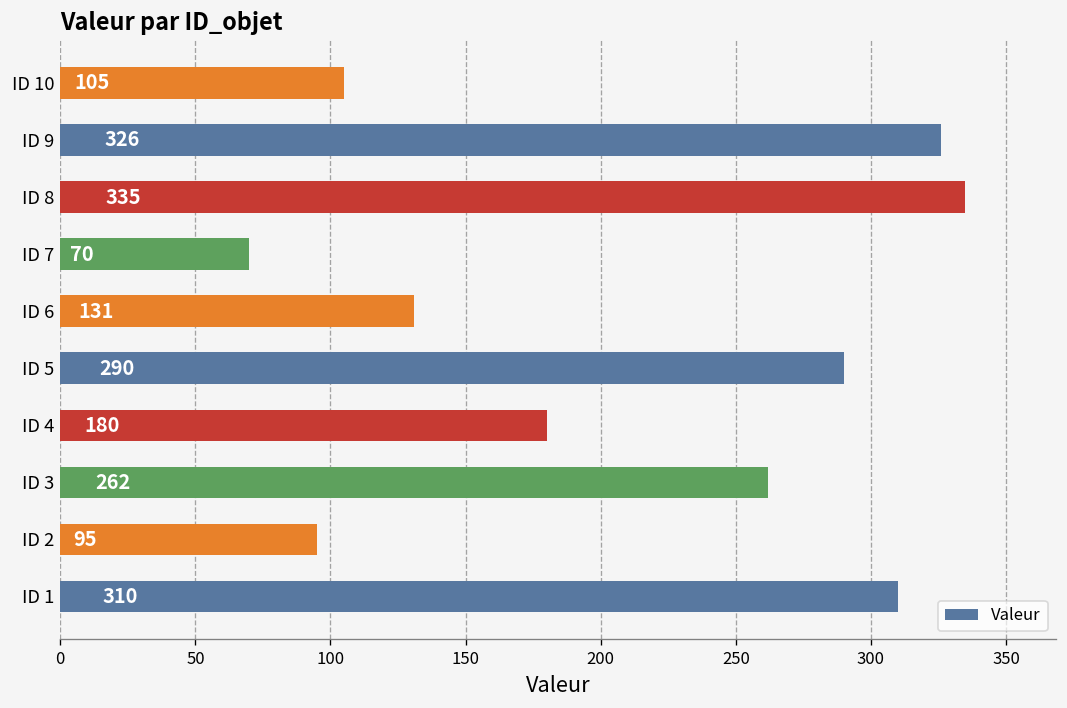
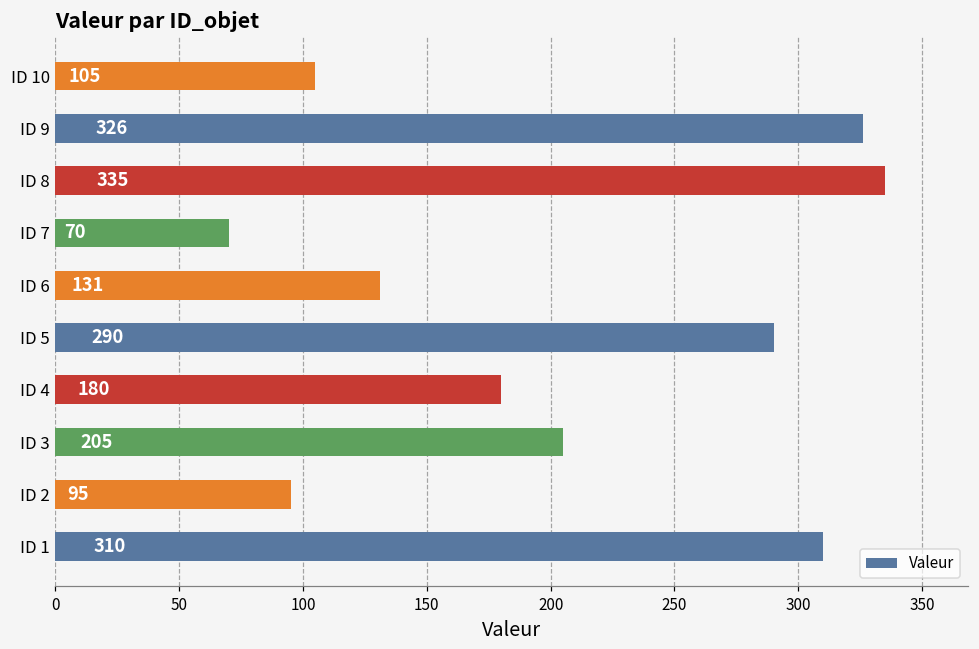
ID 3: 262 -> 205
